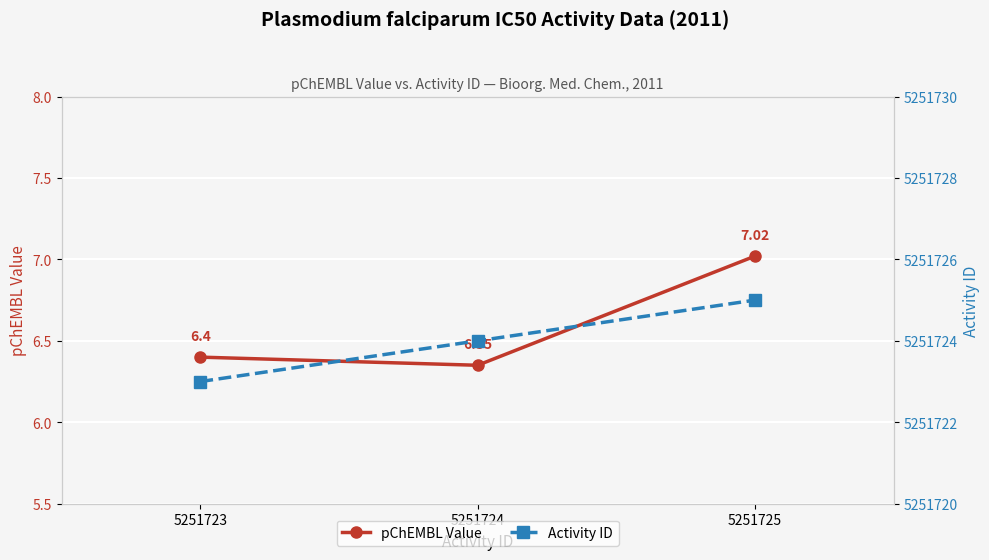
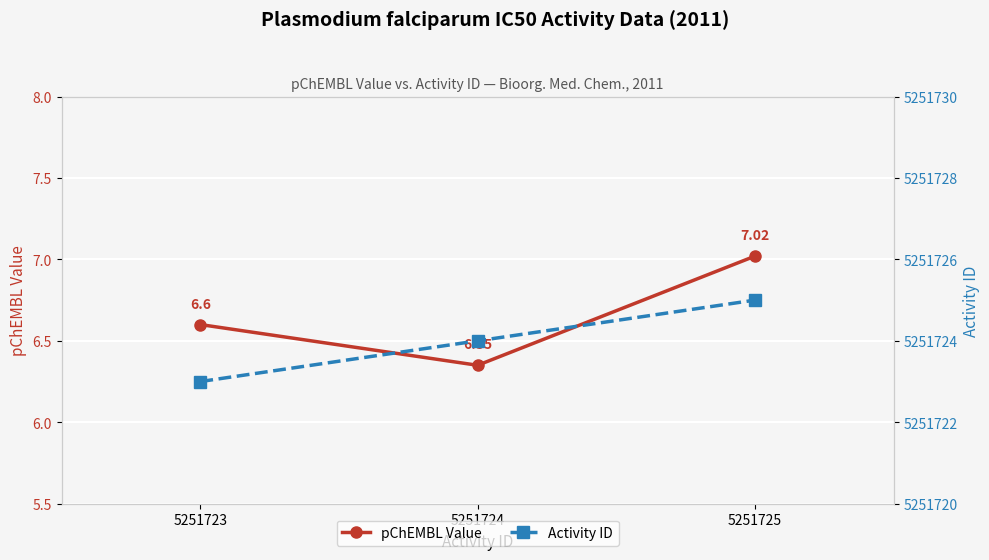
pChEMBL Value, 5251723: 6.4 -> 6.6
